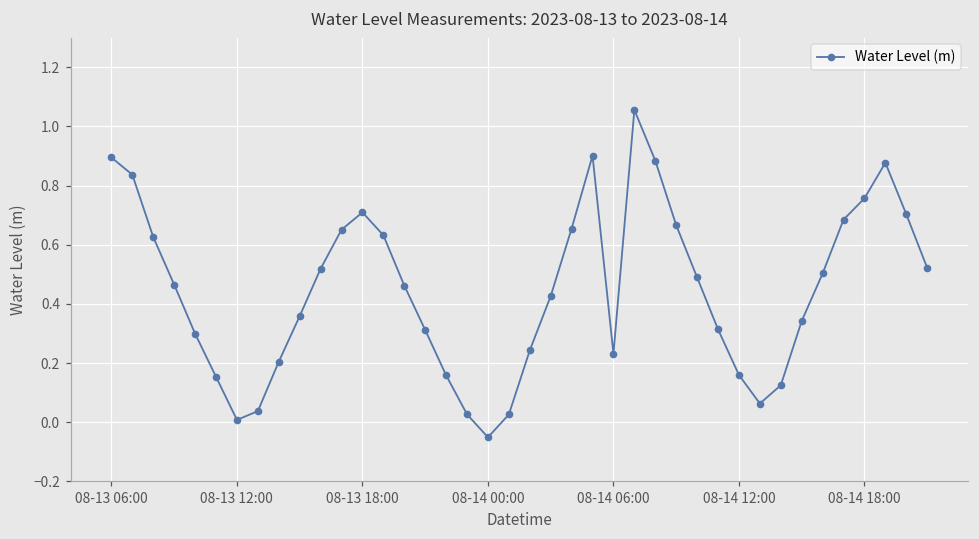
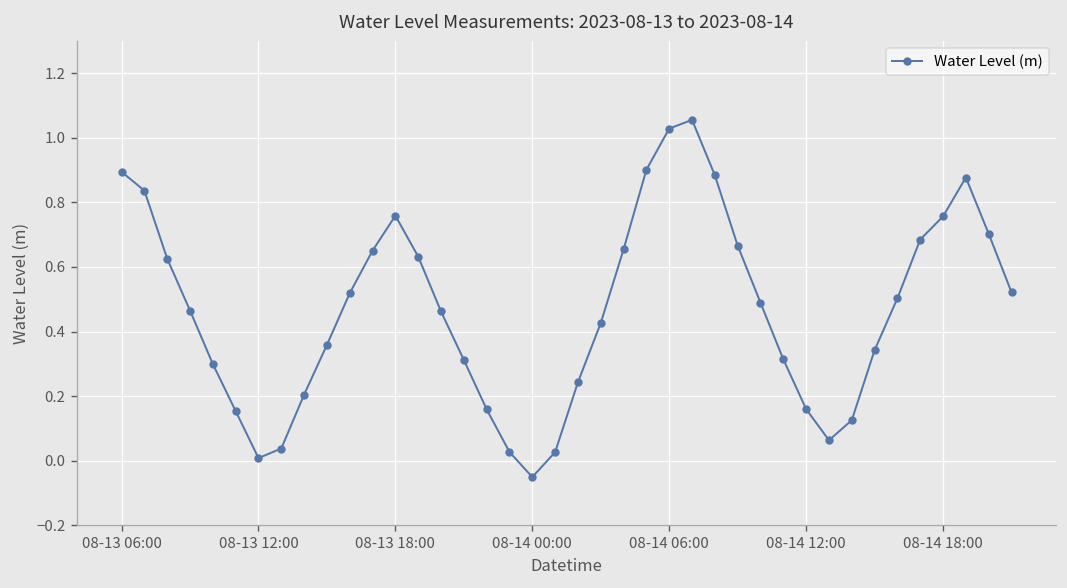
08-13 18:00: 0.71 -> 0.76
08-14 06:00: 0.23 -> 1.03
